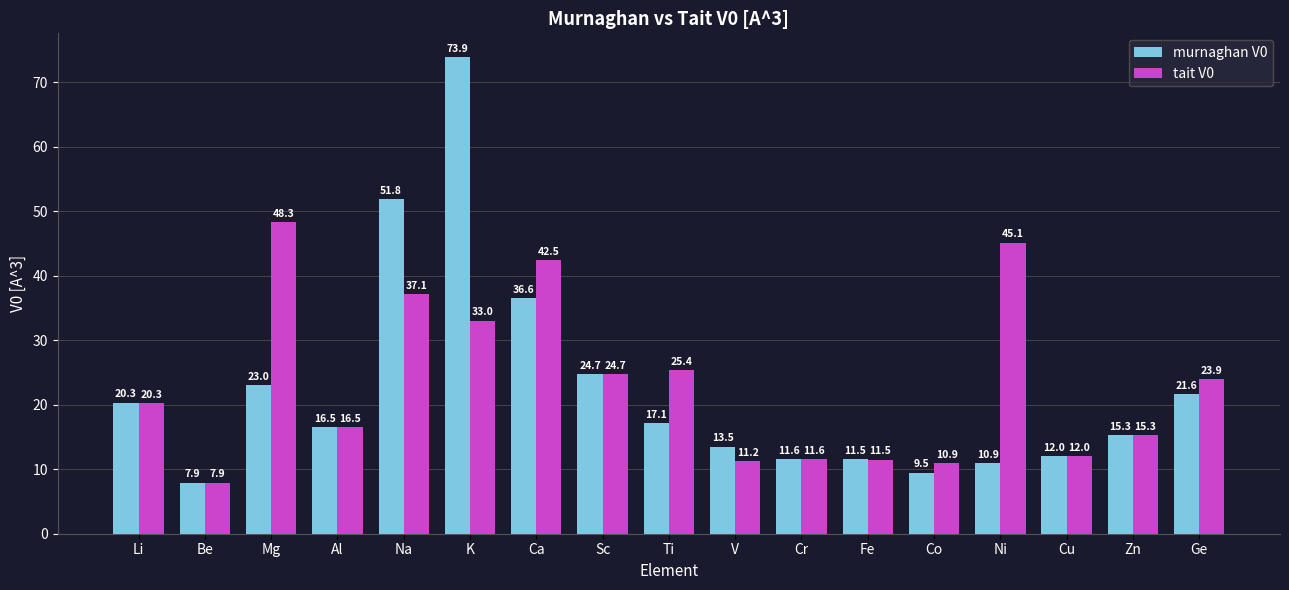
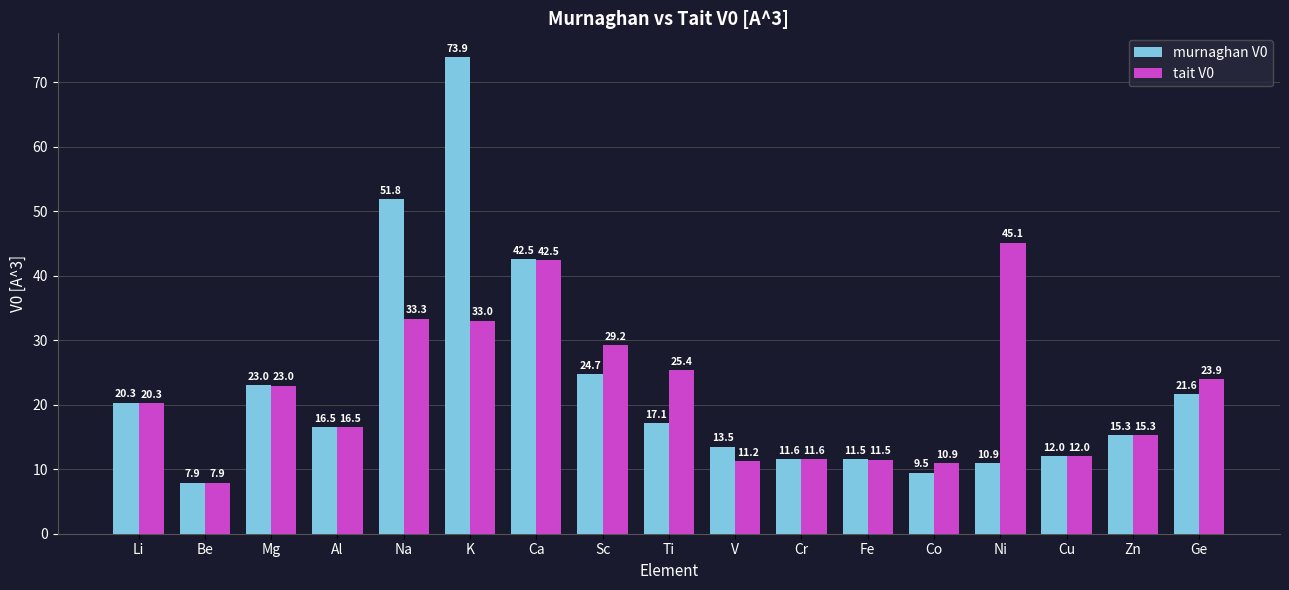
tait V0, Mg: 48.3 -> 23.0
tait V0, Na: 37.1 -> 33.3
murnaghan V0, Ca: 36.6 -> 42.5
tait V0, Sc: 24.7 -> 29.2
